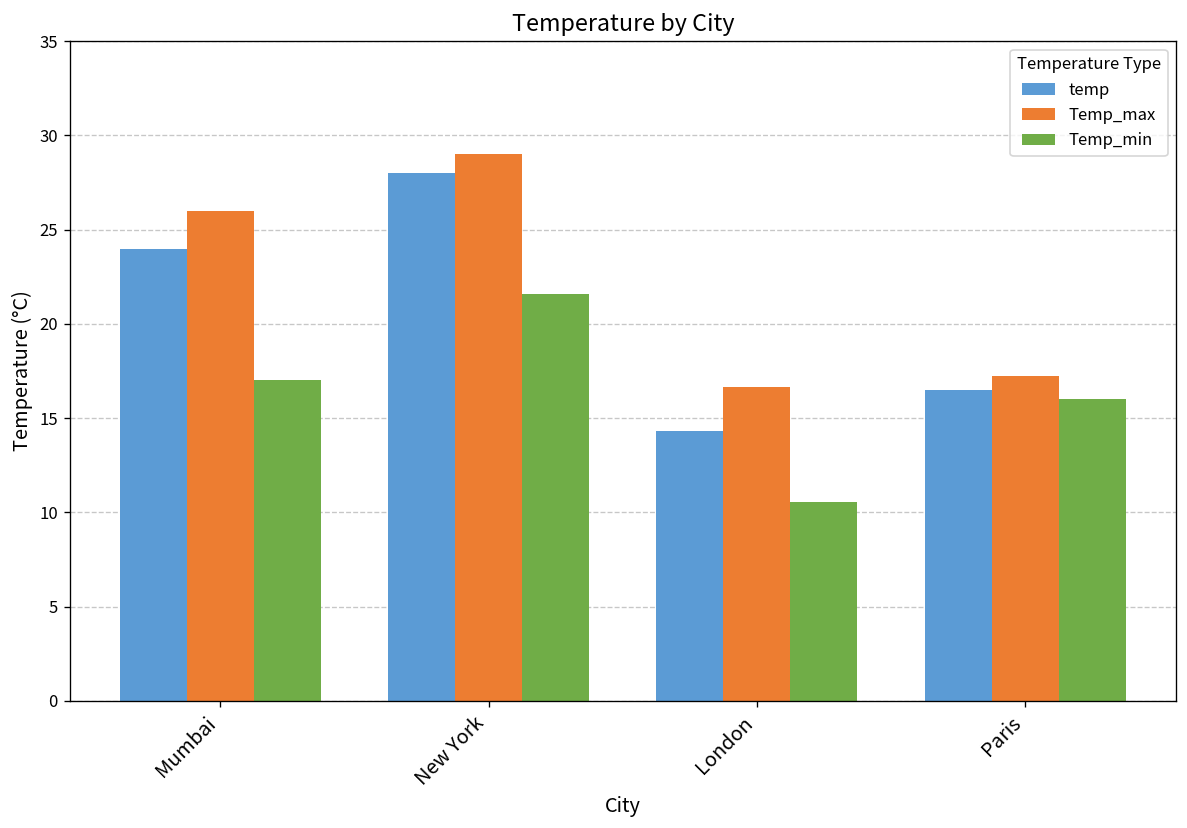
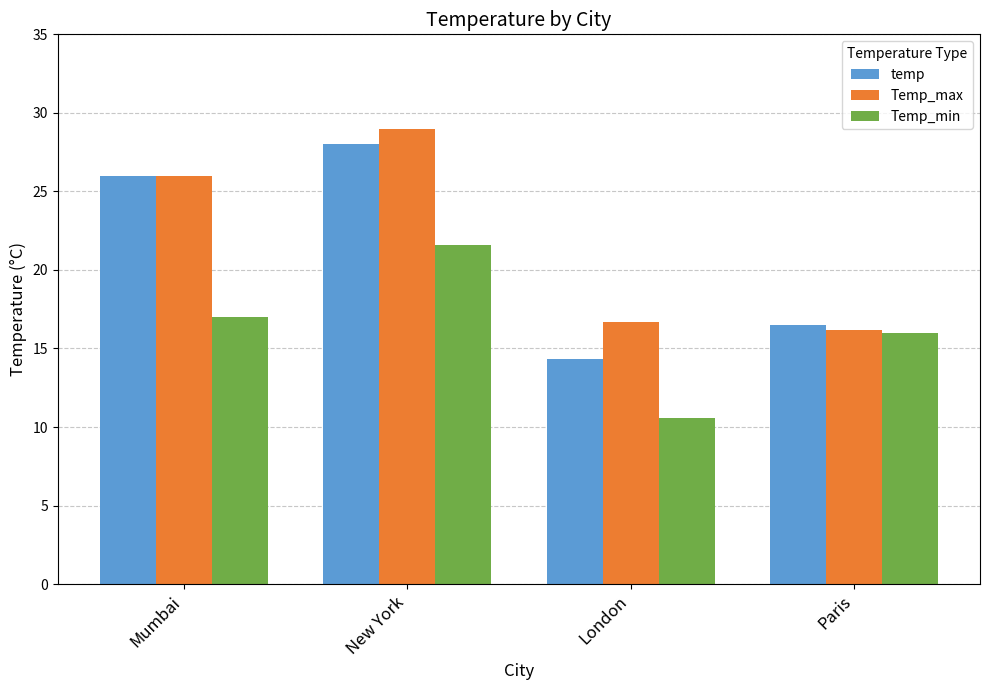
temp, Mumbai: 24 -> 26
Temp_max, Paris: 17.2 -> 16.2
